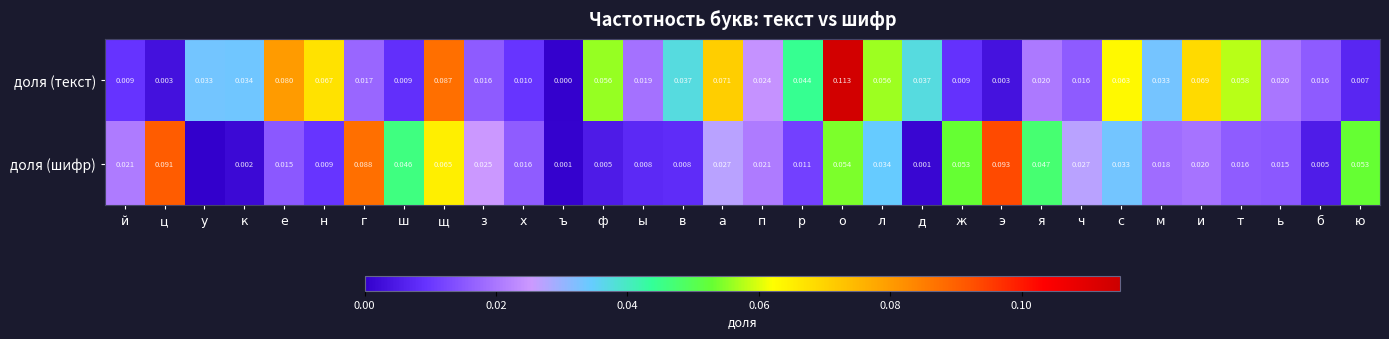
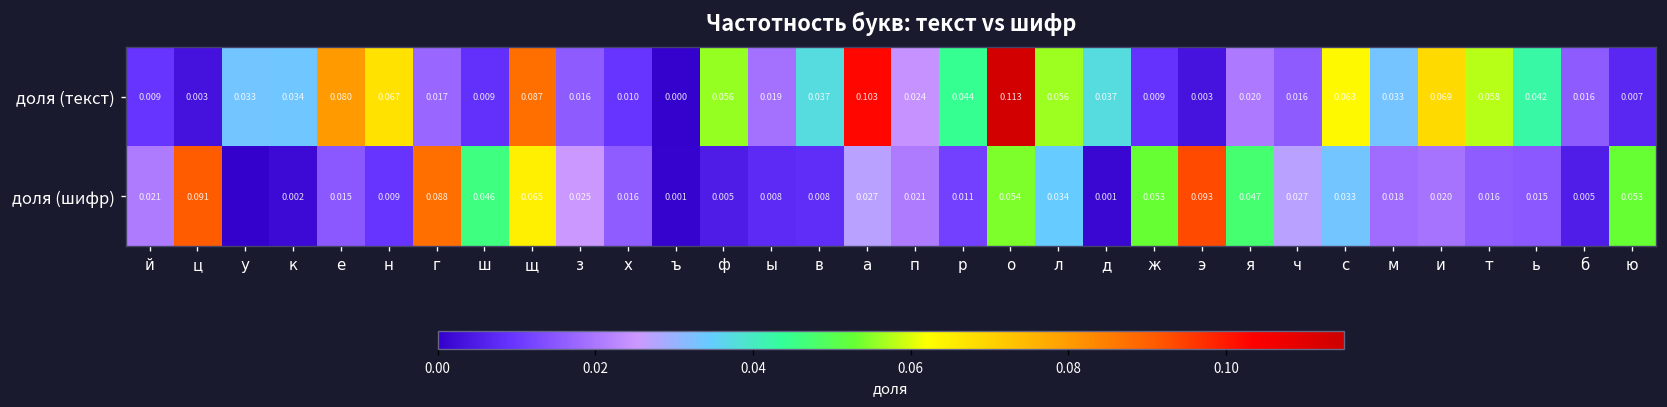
доля (текст), а: 0.071 -> 0.103
доля (текст), ь: 0.020 -> 0.042
